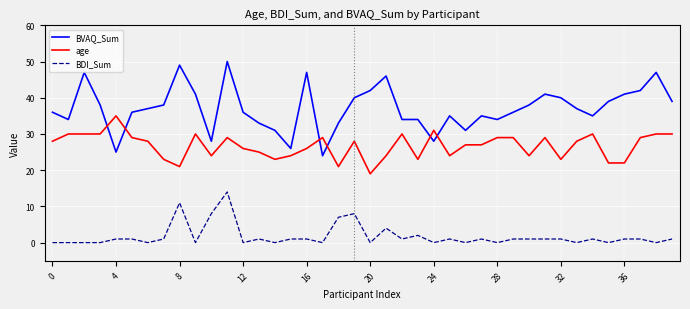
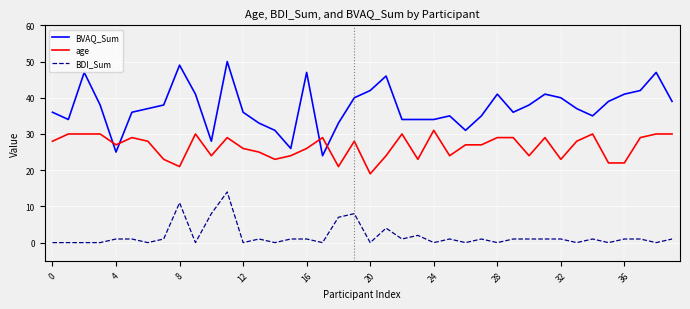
age, 4: 35 -> 27
BVAQ_Sum, 24: 28 -> 34
BVAQ_Sum, 28: 34 -> 41
